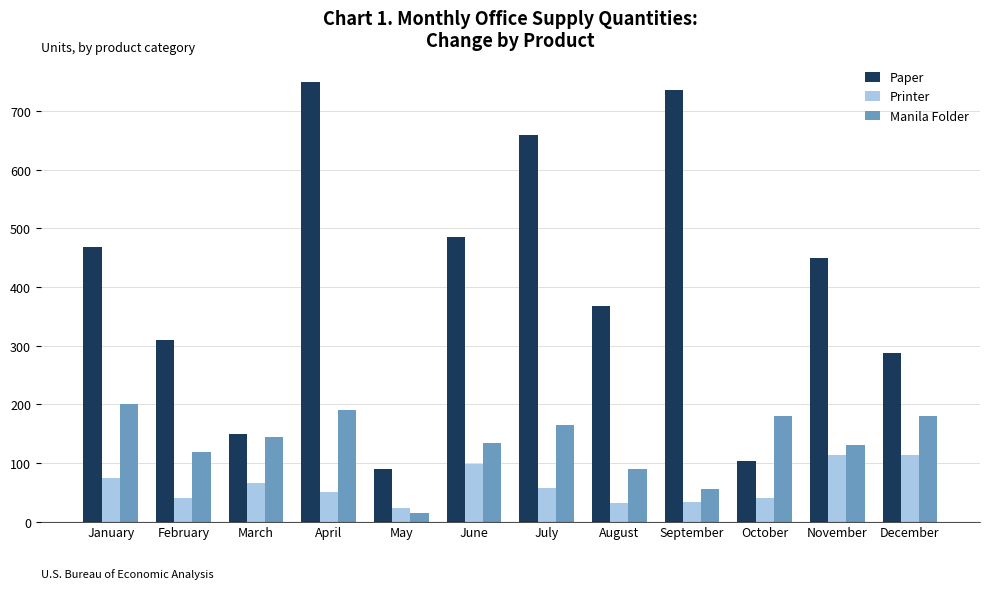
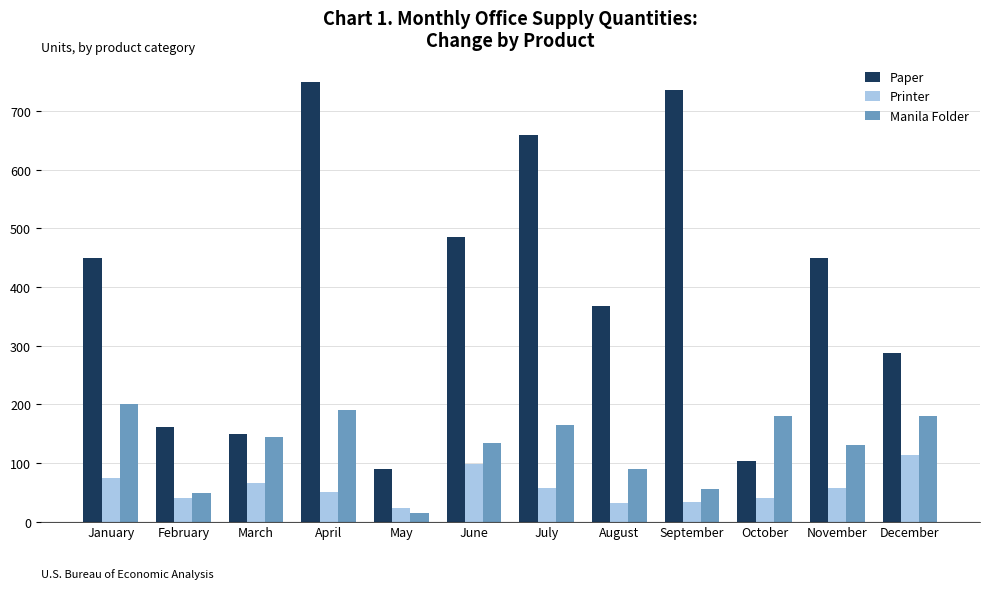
Paper, January: 470 -> 450
Paper, February: 310 -> 160
Manila Folder, February: 120 -> 50
Printer, November: 110 -> 60
